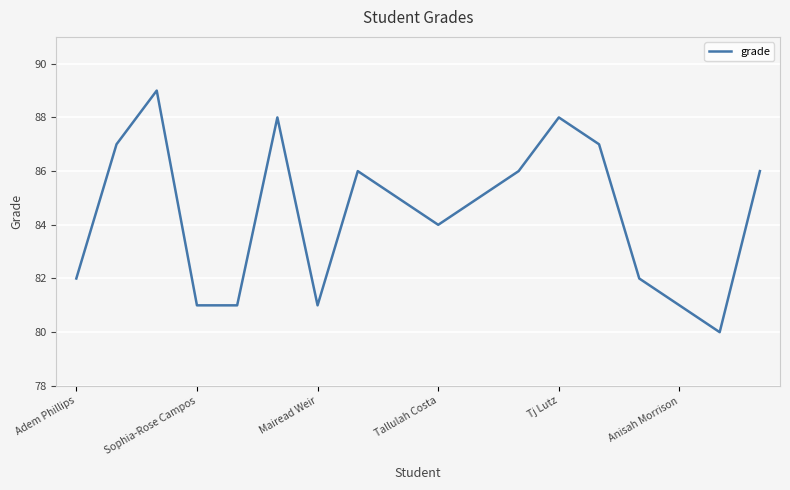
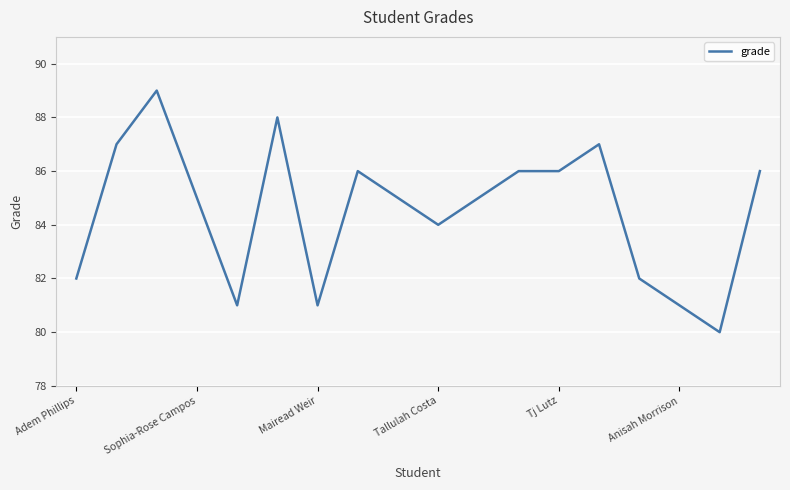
Sophia-Rose Campos: 81 -> 85
Tj Lutz: 88 -> 86
